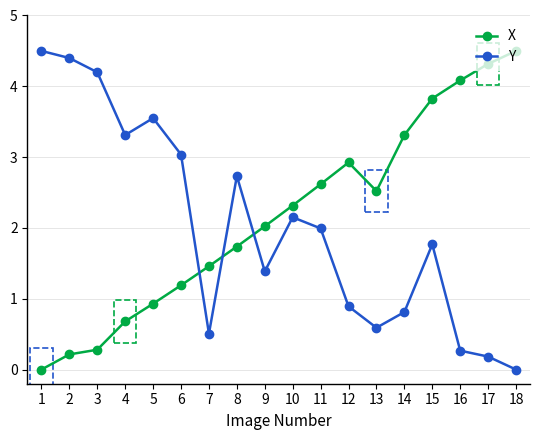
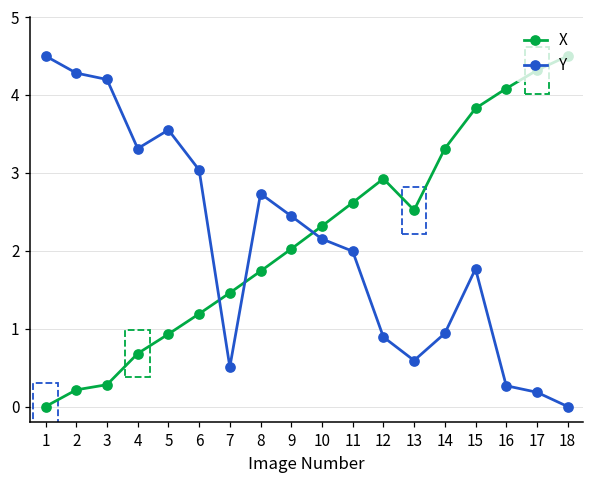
Y, 2: 4.4 -> 4.3
Y, 9: 1.4 -> 2.4
Y, 14: 0.8 -> 0.9
